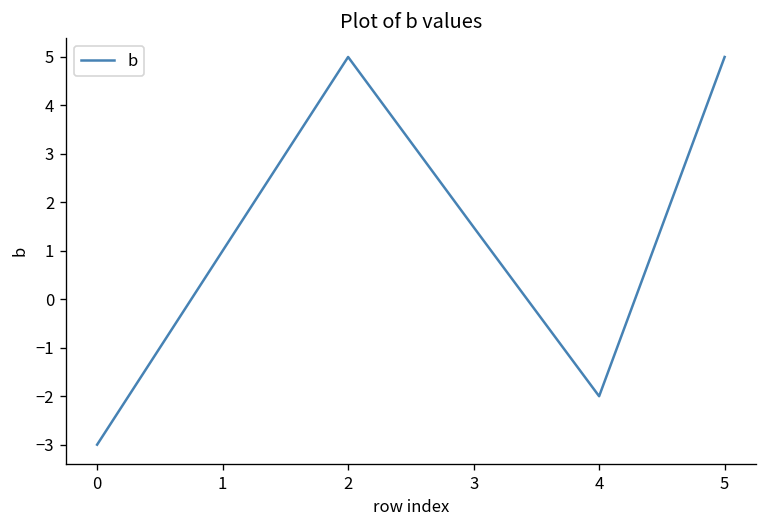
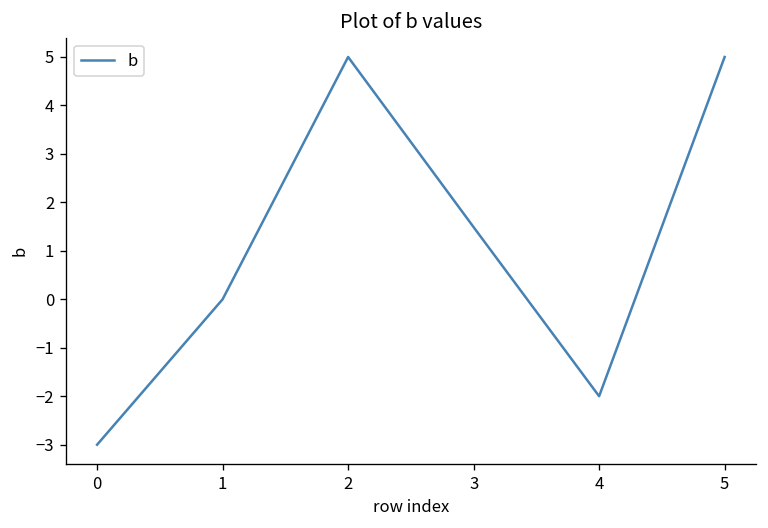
1: 1 -> 0
